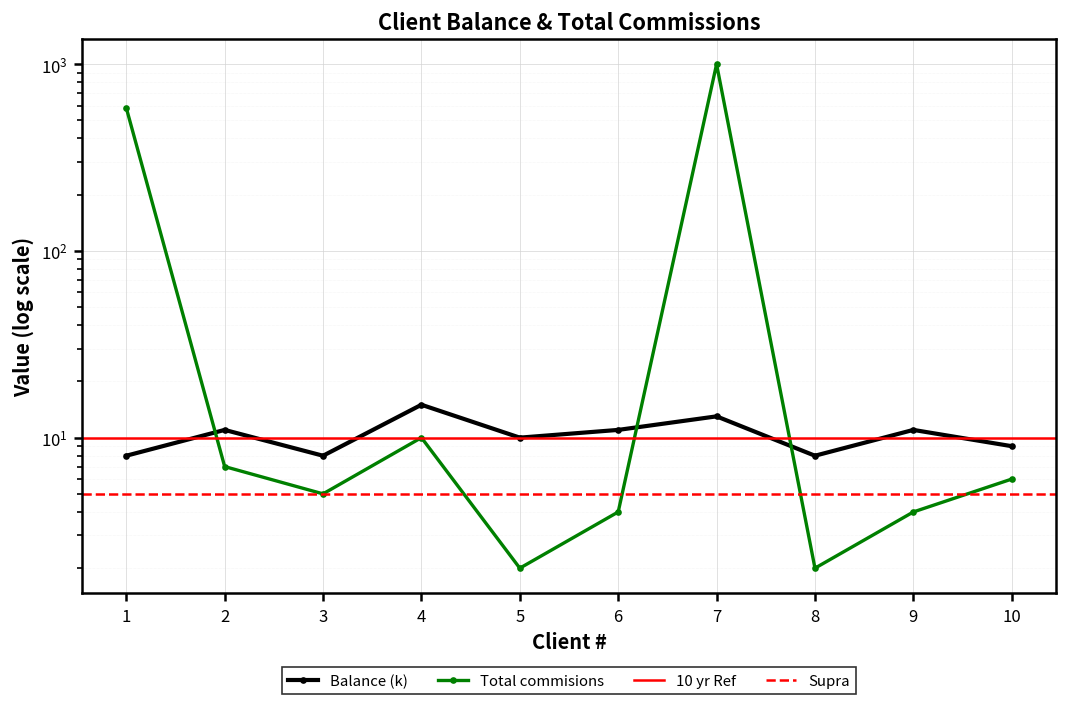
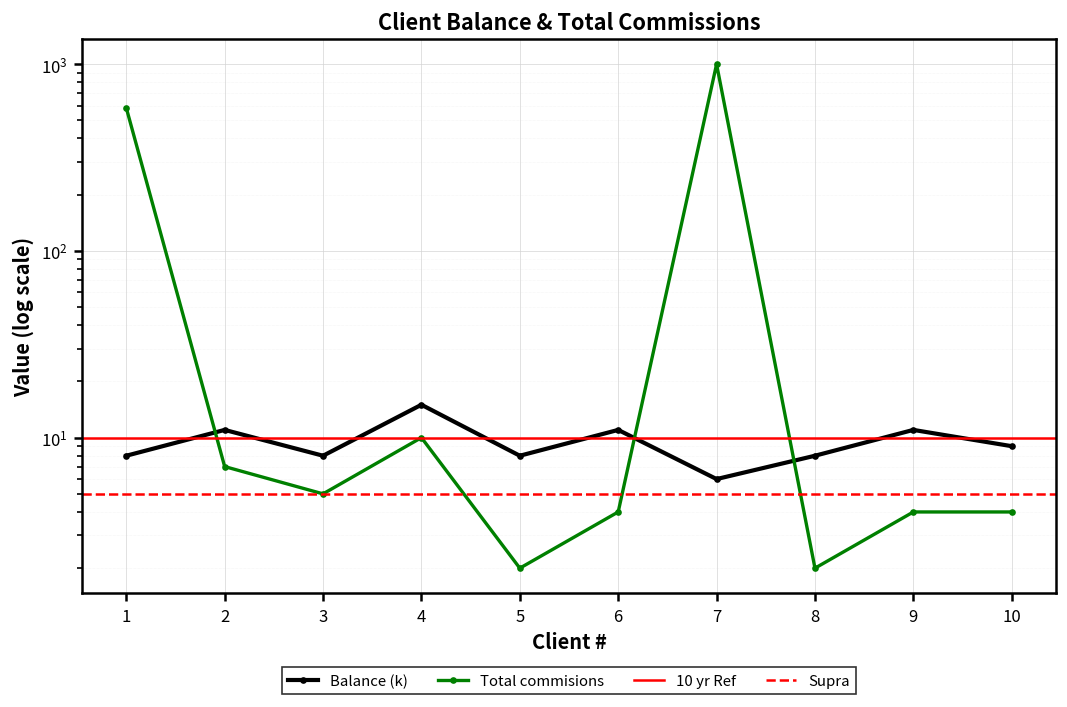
Balance (k), 5: 10 -> 8
Balance (k), 7: 13 -> 6
Total commisions, 10: 6 -> 4
